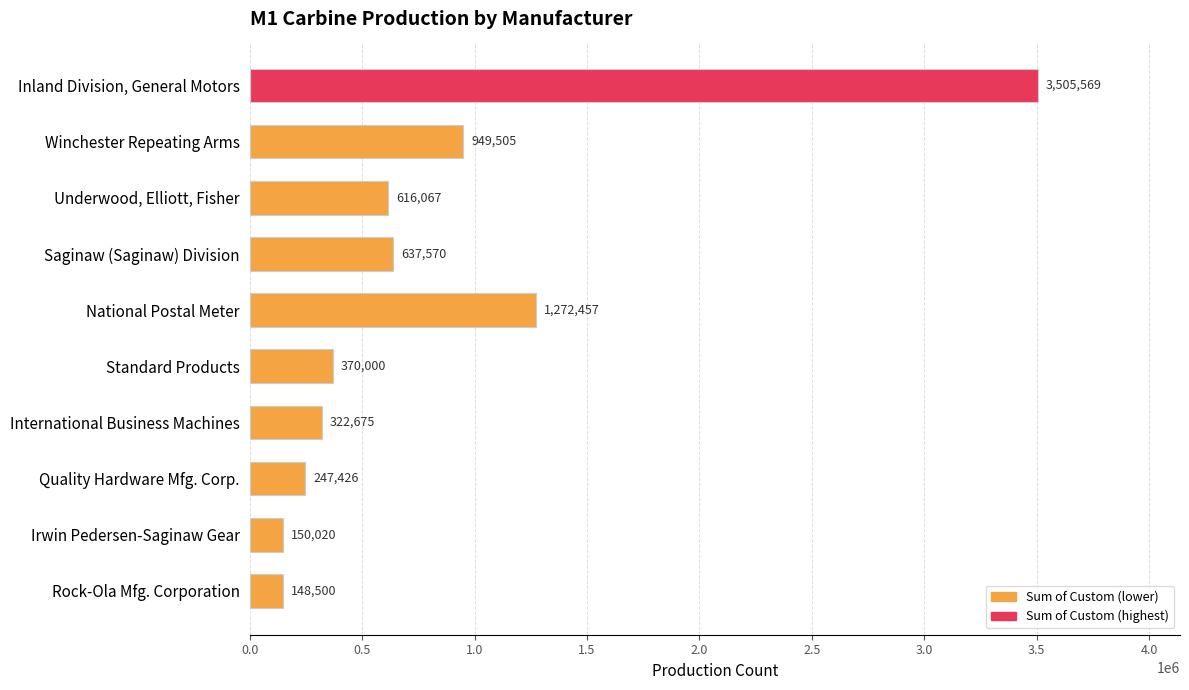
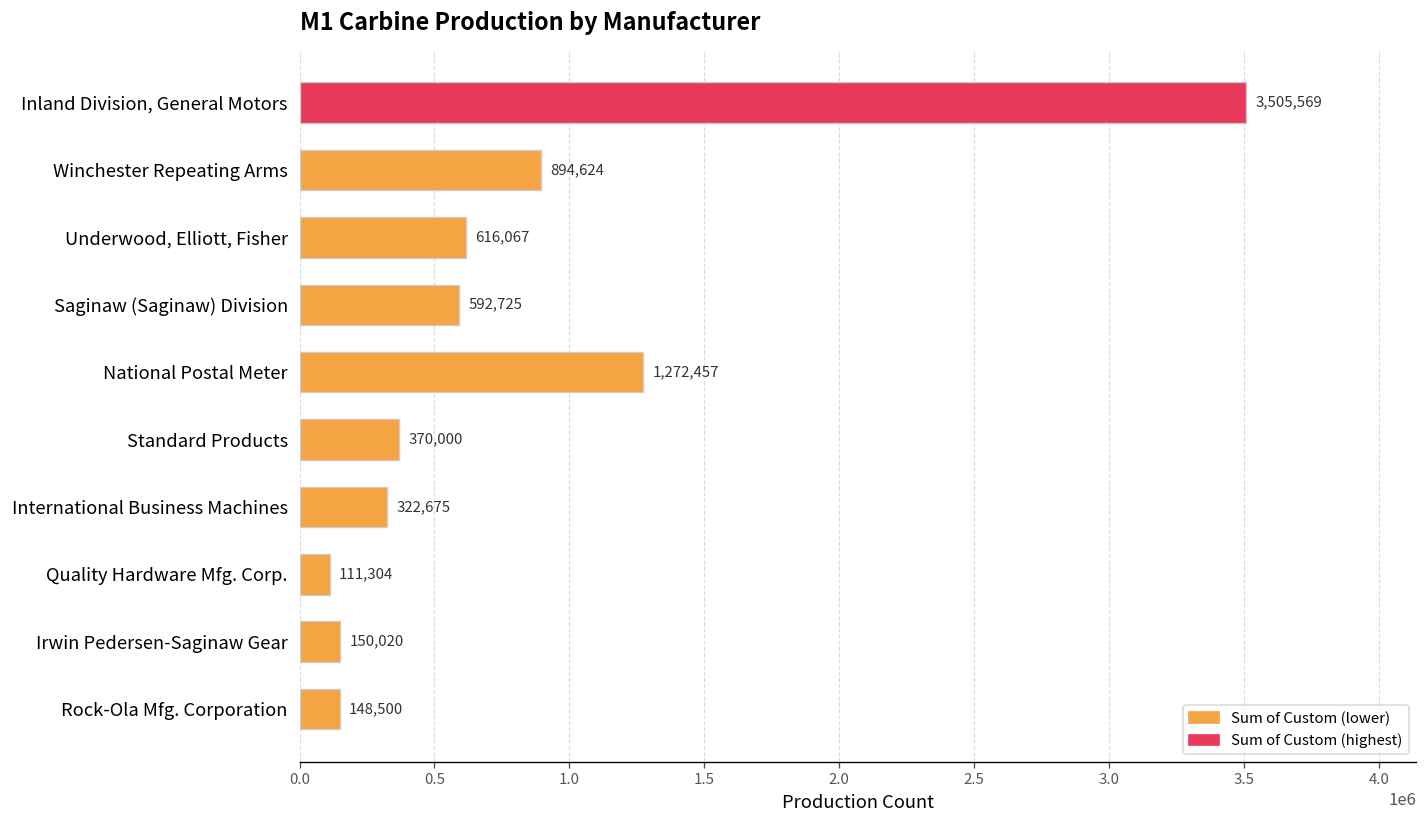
Winchester Repeating Arms: 949,505 -> 894,624
Saginaw (Saginaw) Division: 637,570 -> 592,725
Quality Hardware Mfg. Corp.: 247,426 -> 111,304
